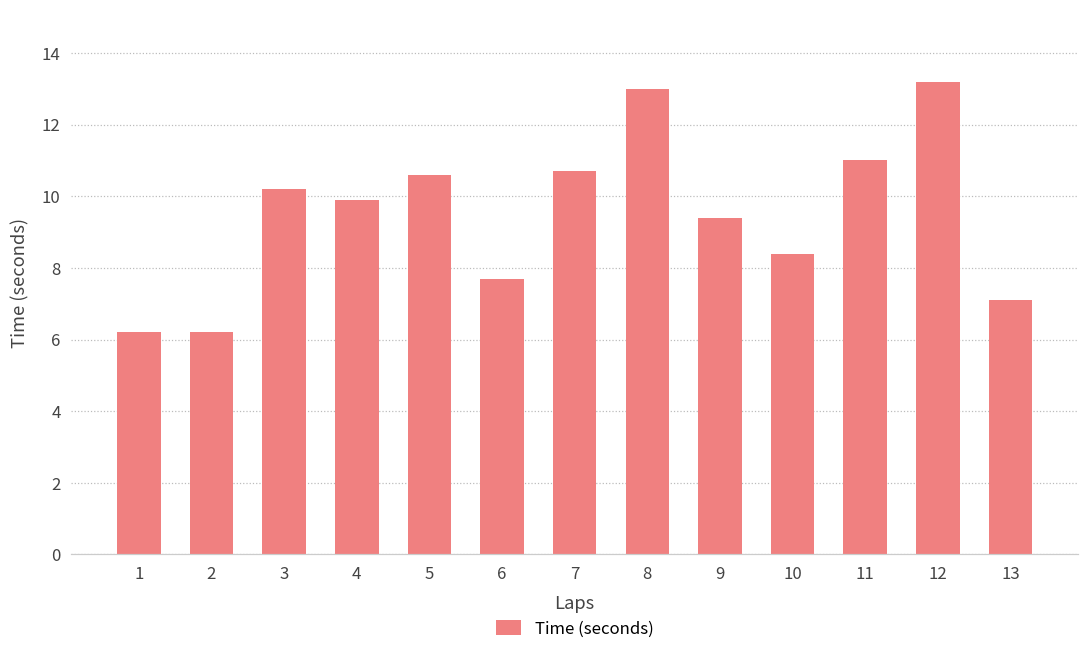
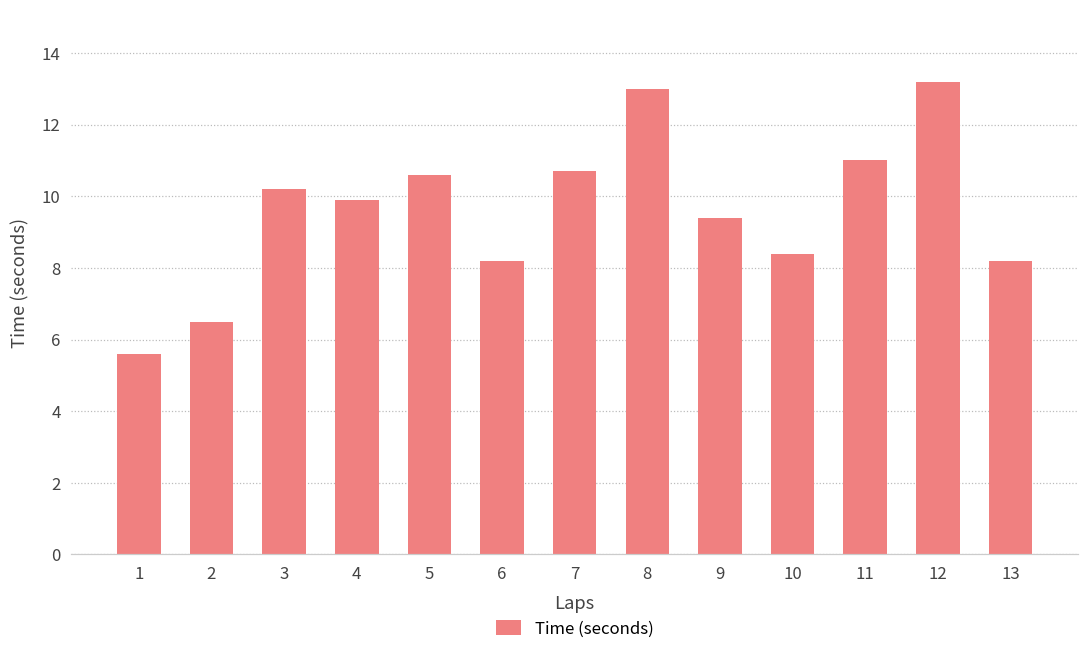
1: 6.2 -> 5.6
2: 6.2 -> 6.5
6: 7.7 -> 8.2
13: 7.1 -> 8.2
